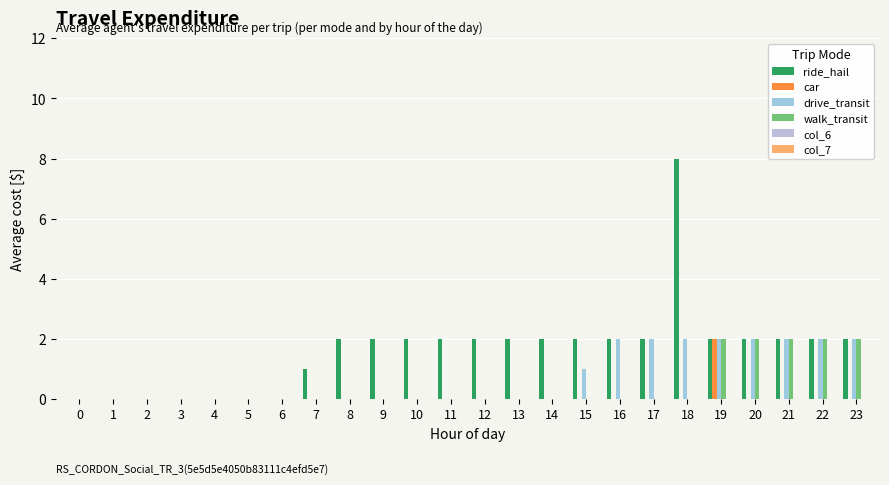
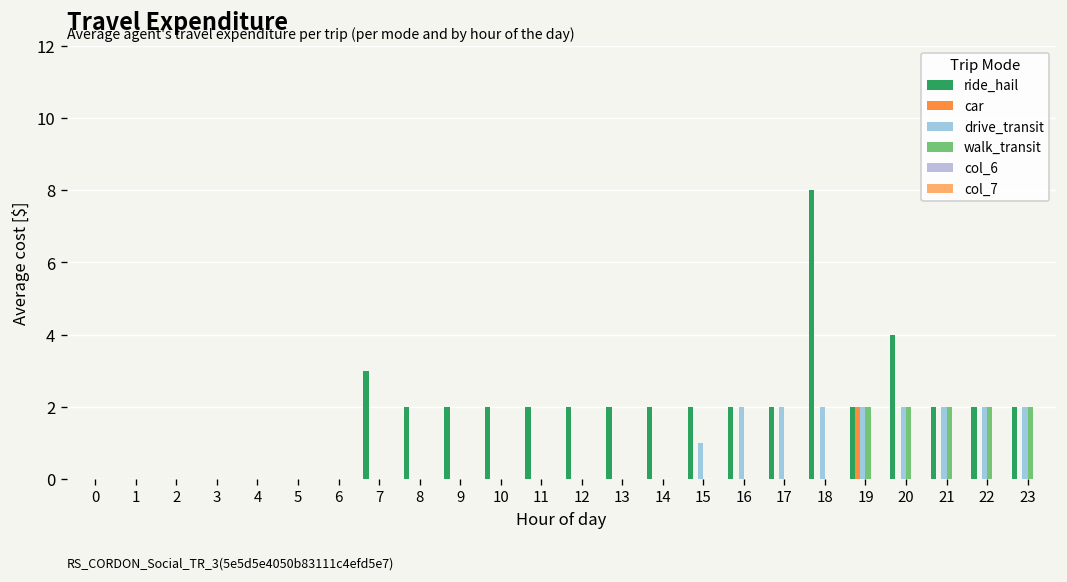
ride_hail, 7: 1 -> 3
ride_hail, 20: 2 -> 4
